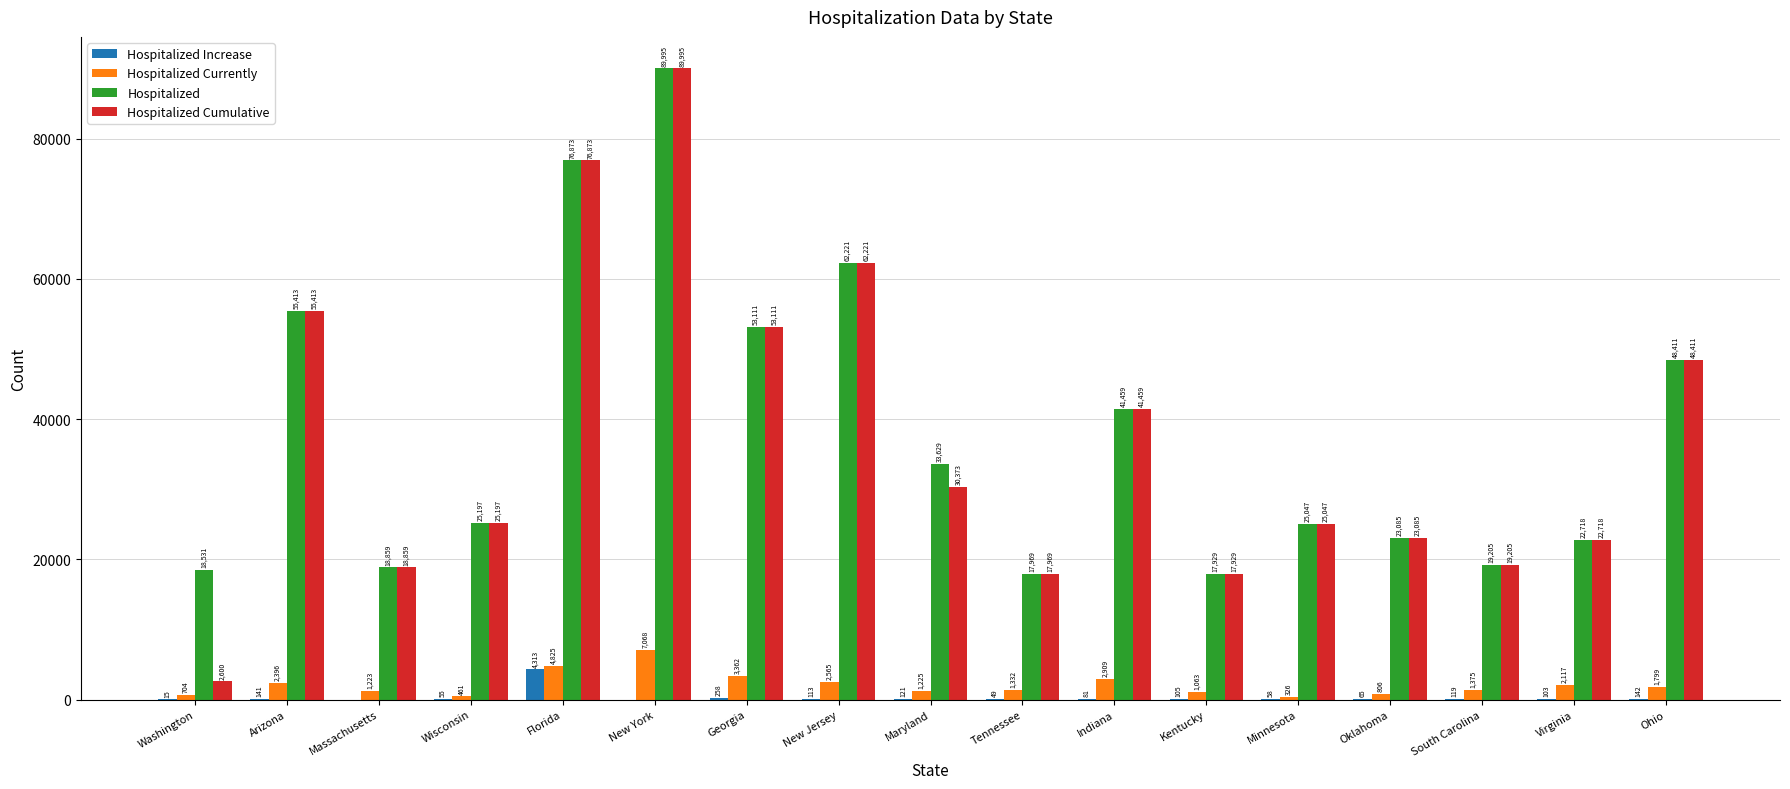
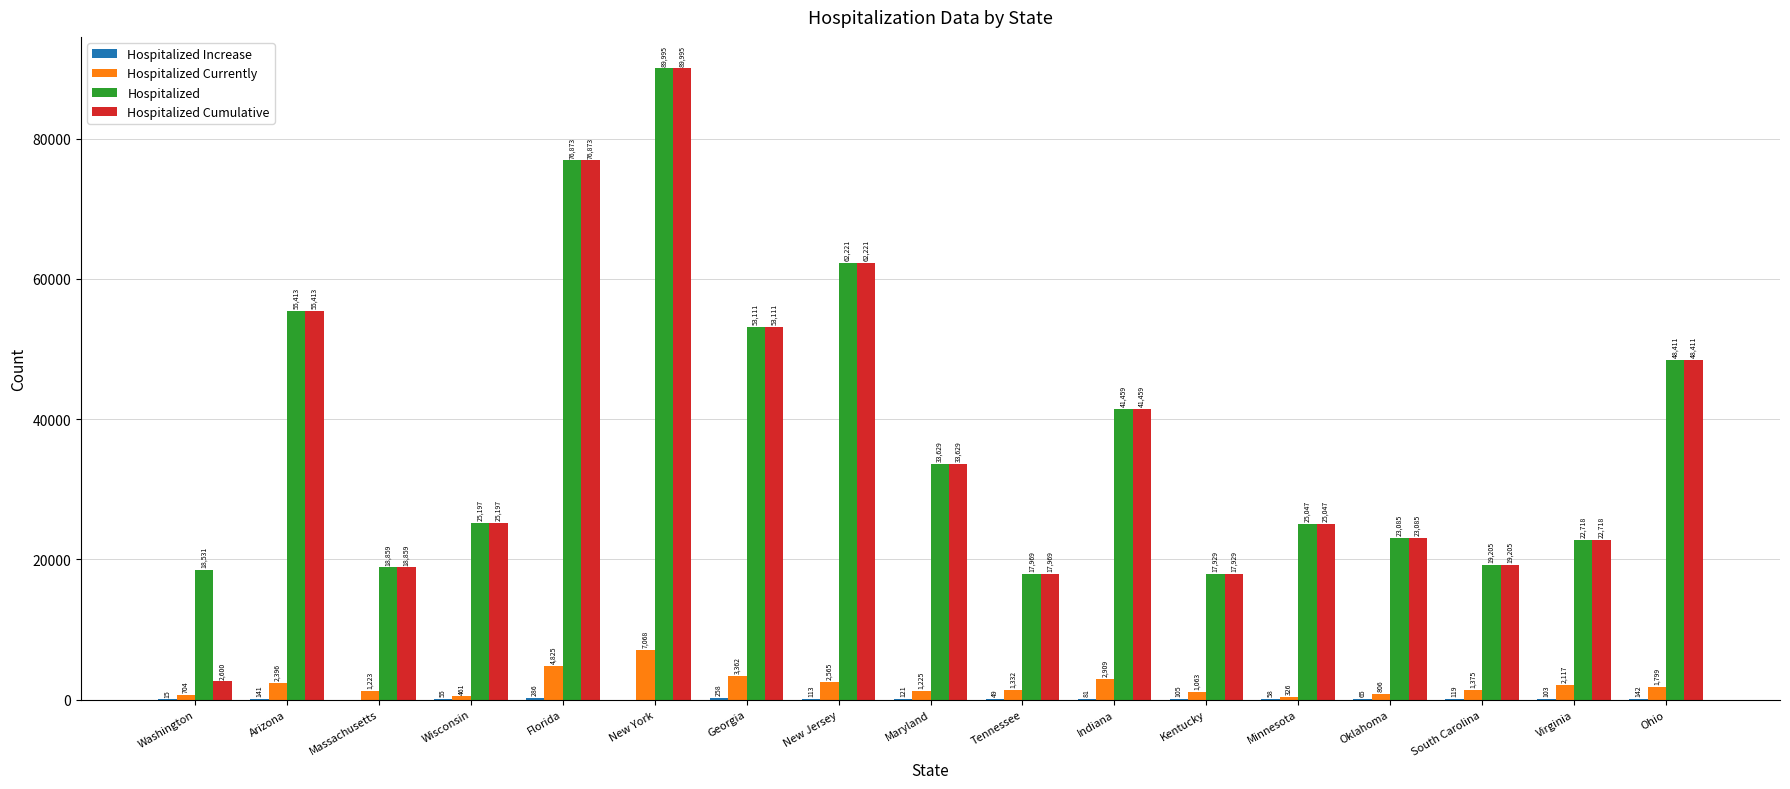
Hospitalized Increase, Florida: 4,313 -> 286
Hospitalized Cumulative, Maryland: 30,373 -> 33,629
